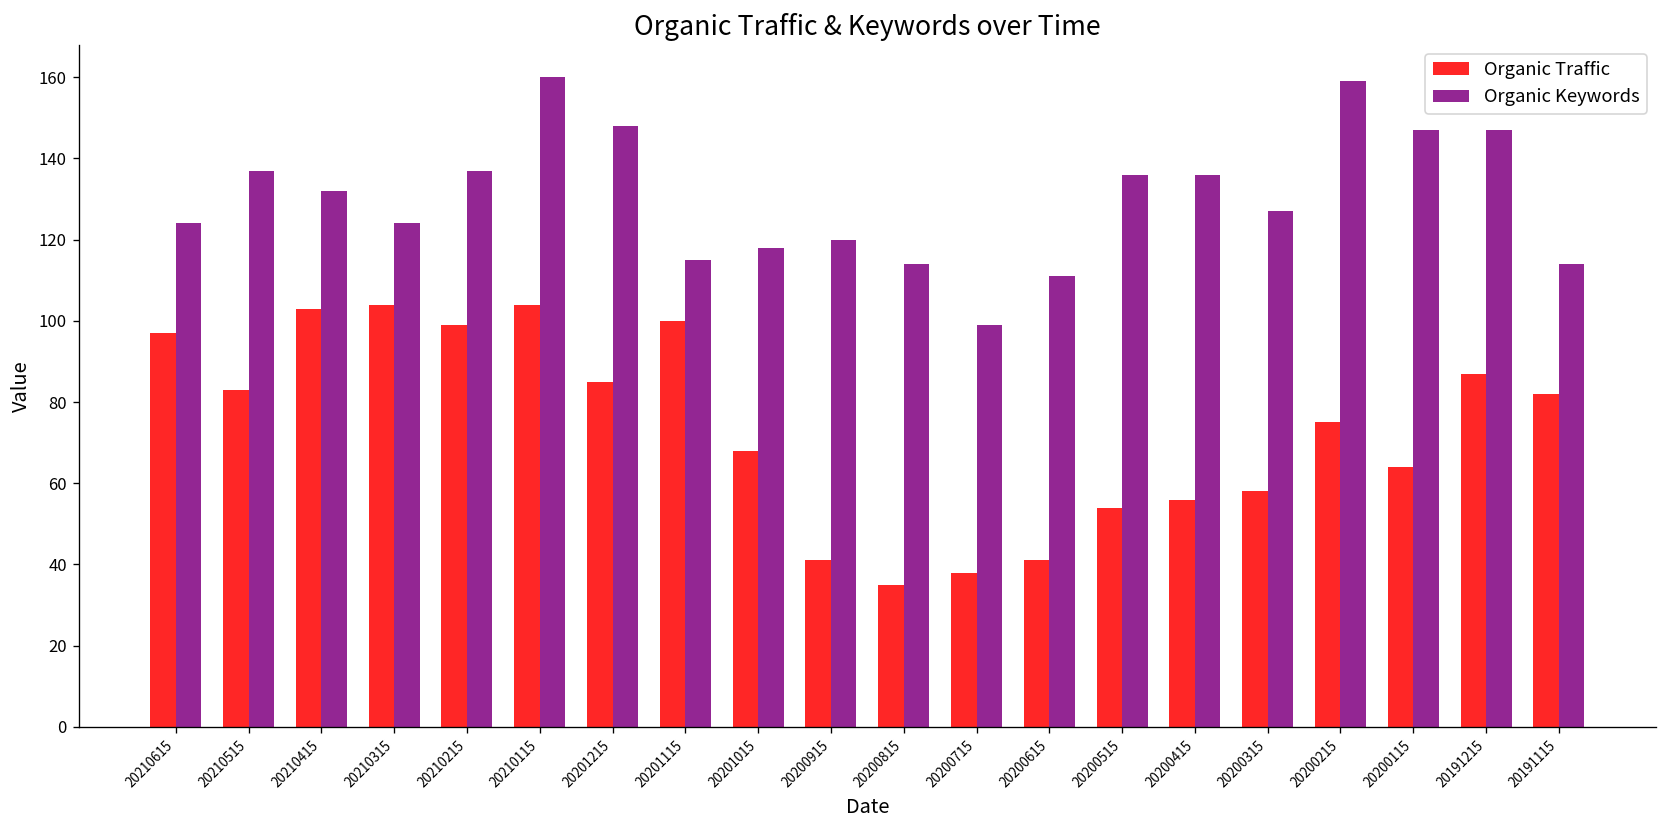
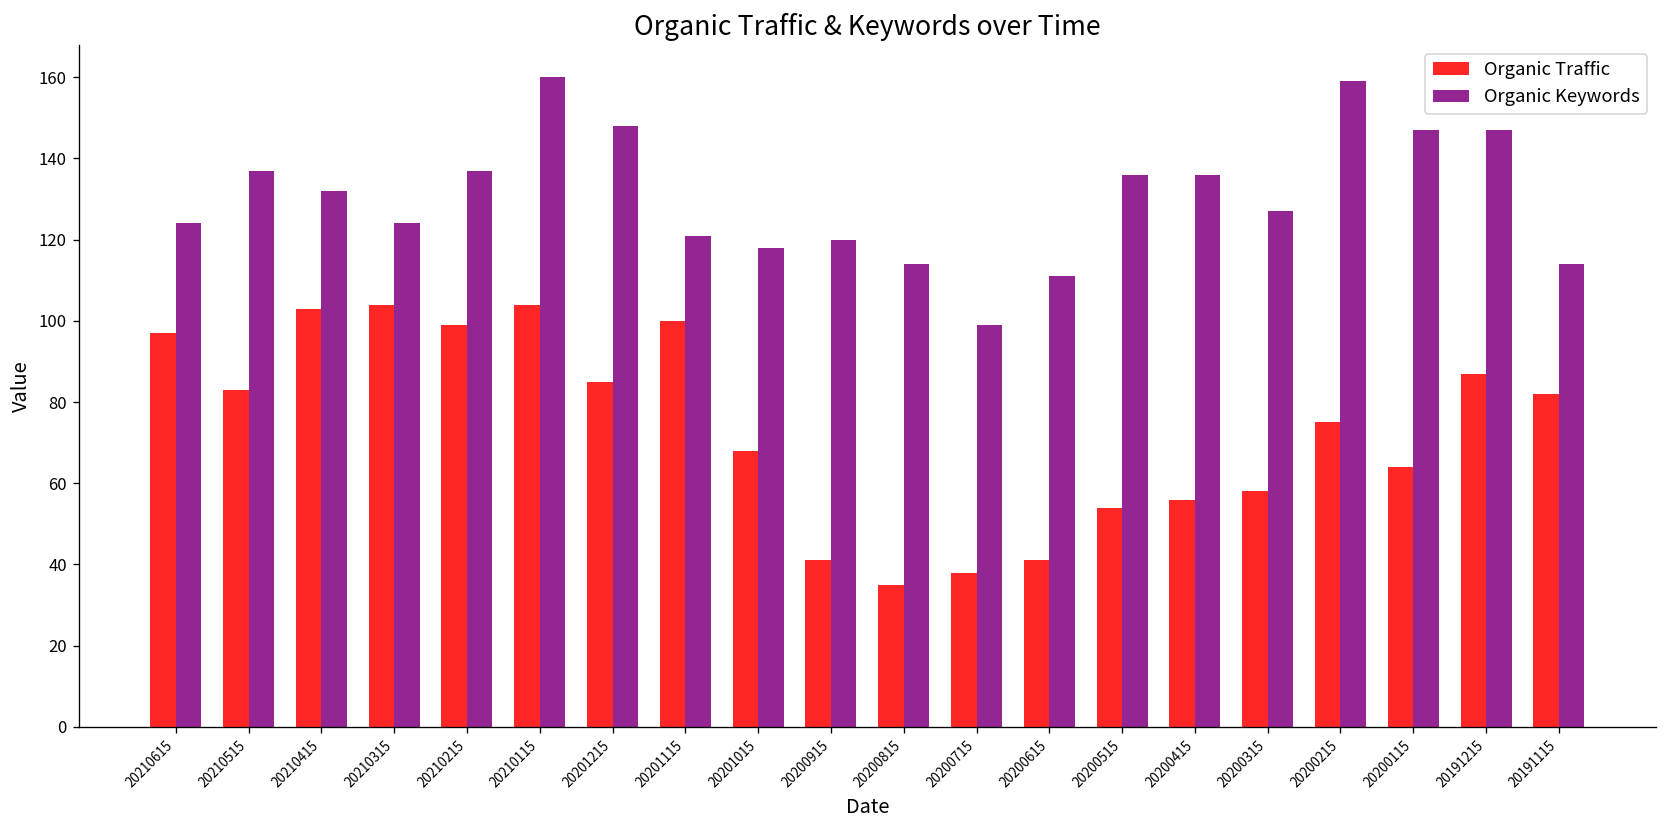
Organic Keywords, 20201115: 115 -> 121
